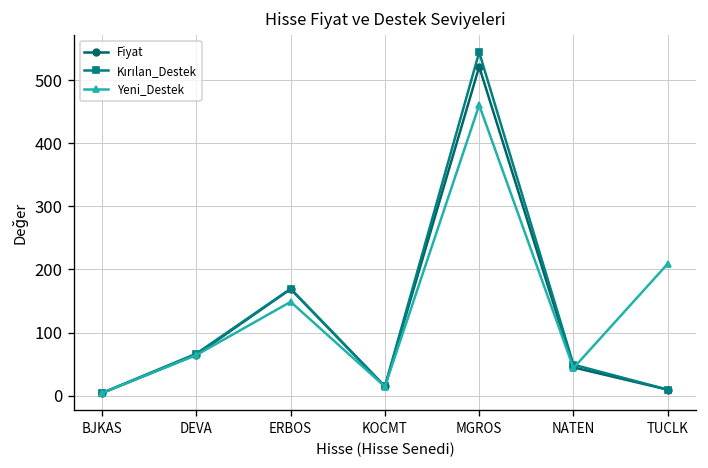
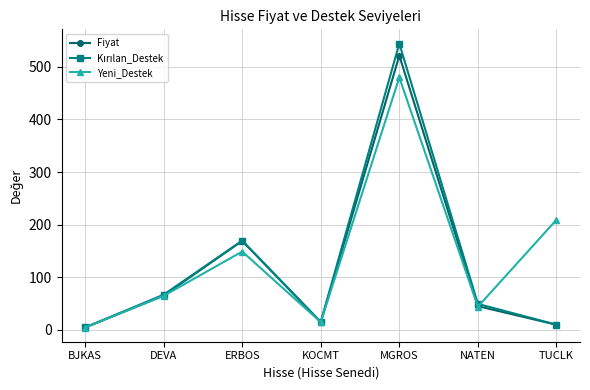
Yeni_Destek, MGROS: 460 -> 480
